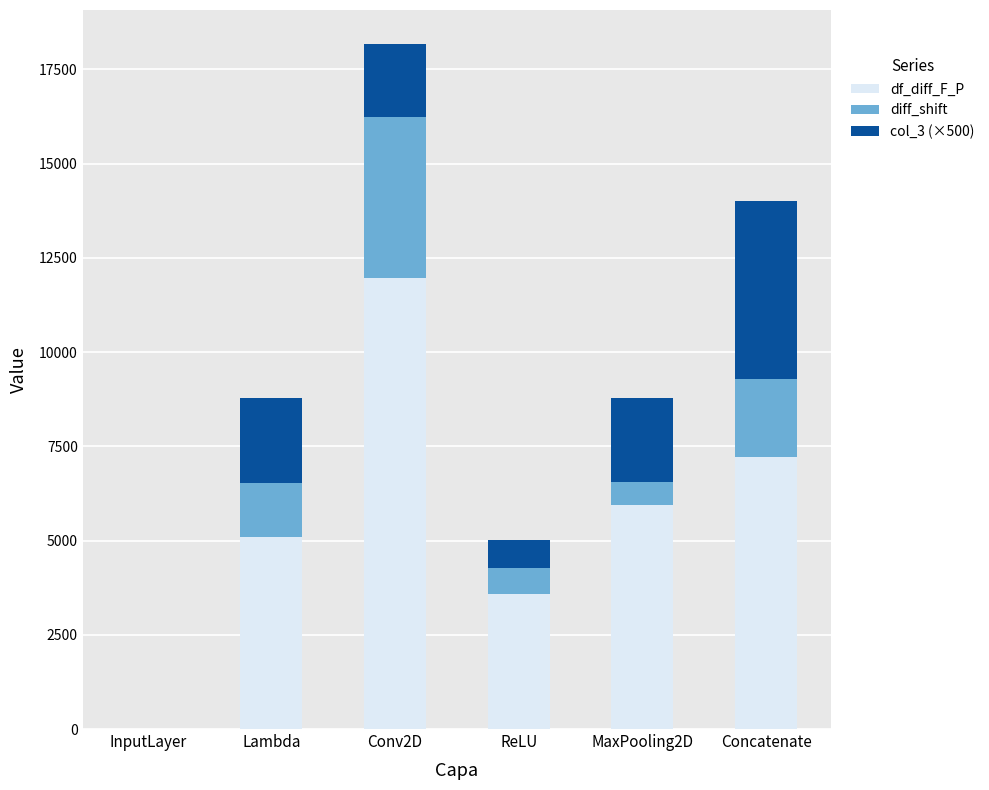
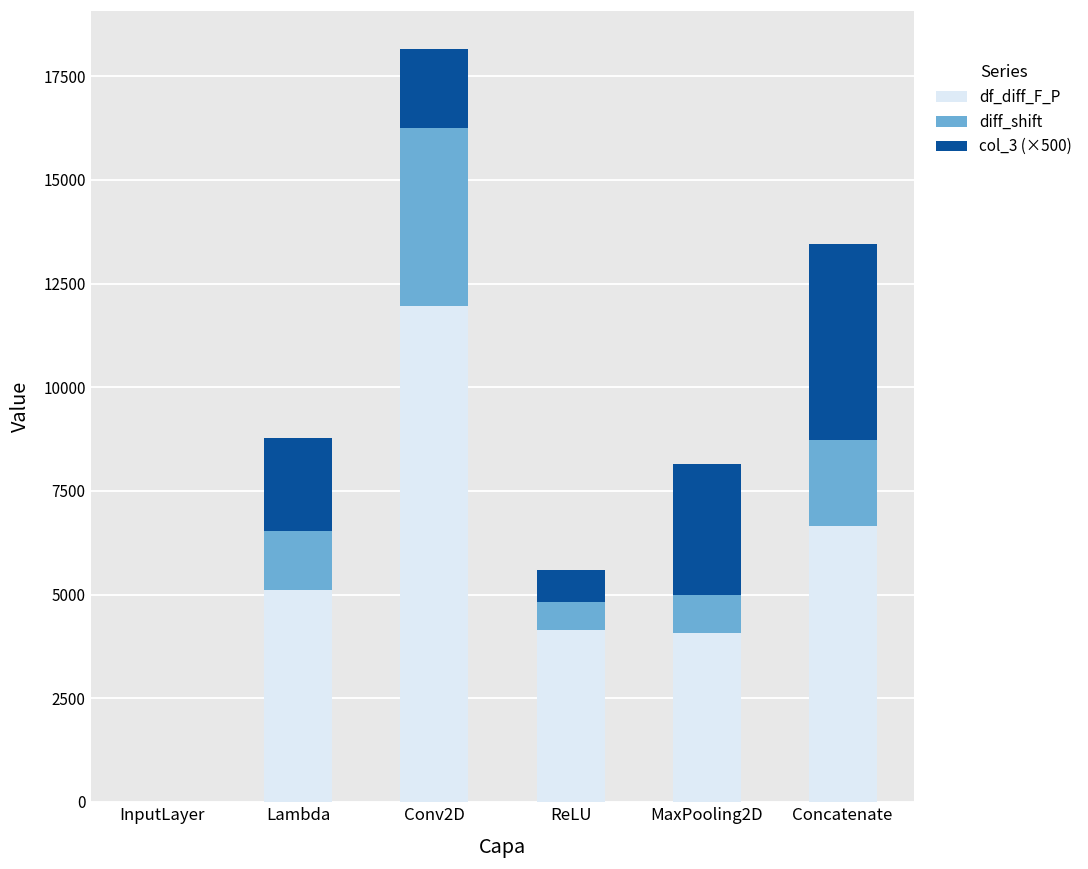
df_diff_F_P, ReLU: 3600 -> 4100
df_diff_F_P, MaxPooling2D: 5900 -> 4100
diff_shift, MaxPooling2D: 600 -> 900
col_3 (×500), MaxPooling2D: 2200 -> 3200
df_diff_F_P, Concatenate: 7200 -> 6700
